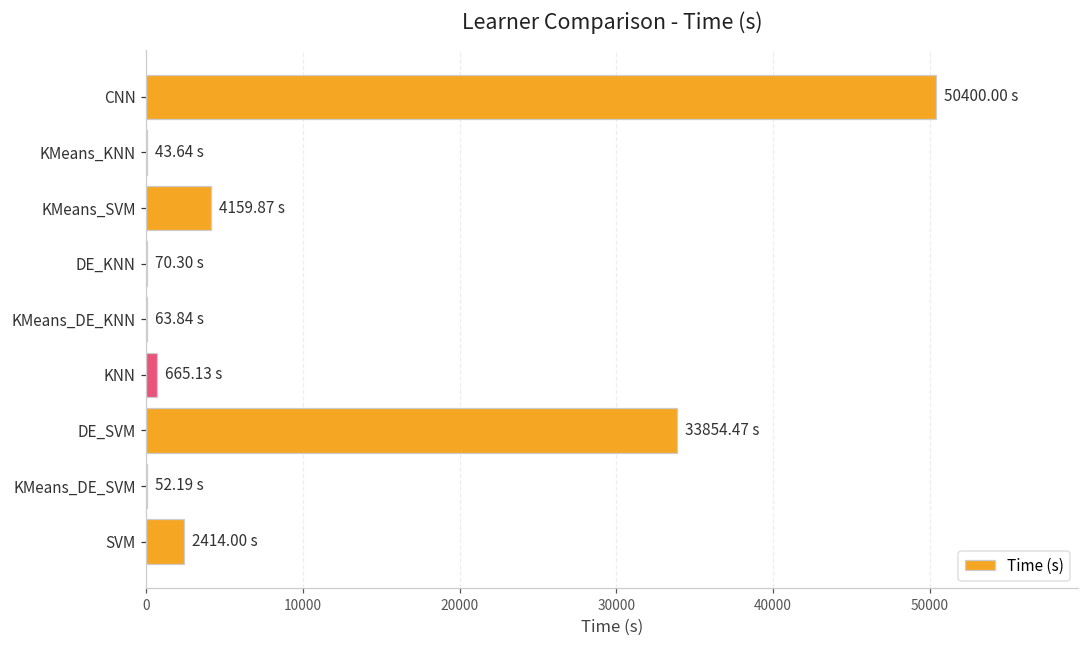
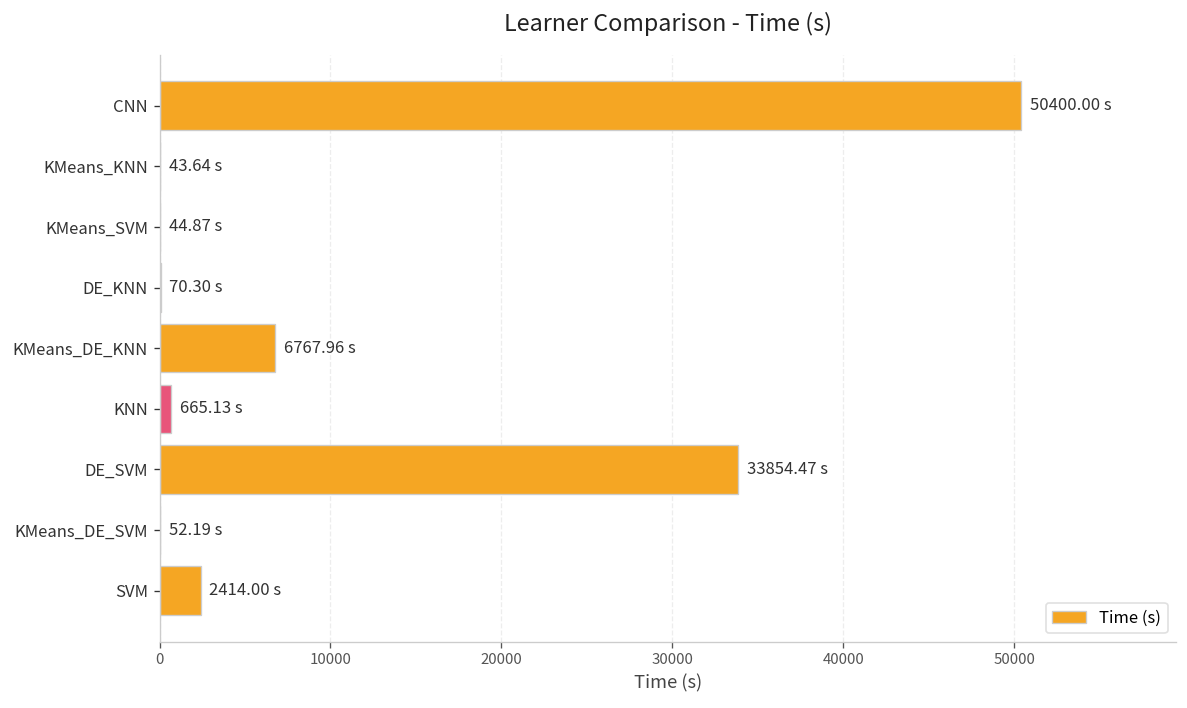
KMeans_SVM: 4159.87 -> 44.87
KMeans_DE_KNN: 63.84 -> 6767.96
